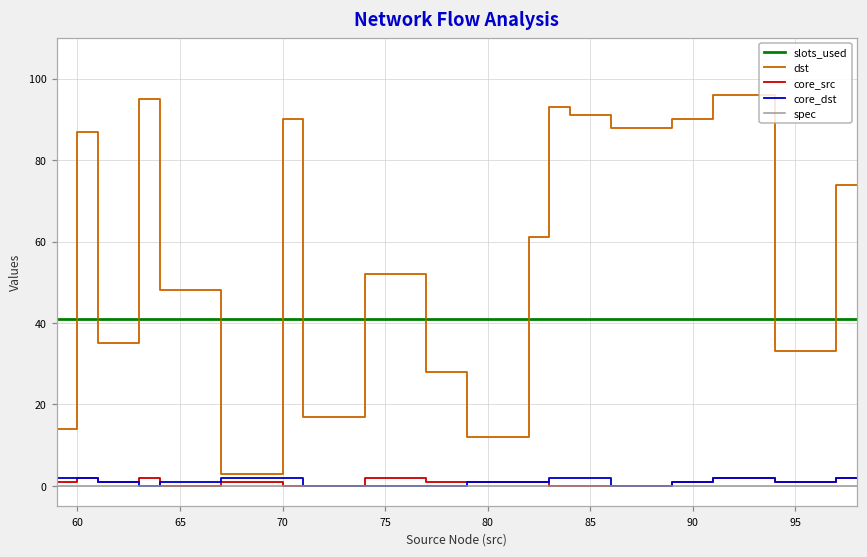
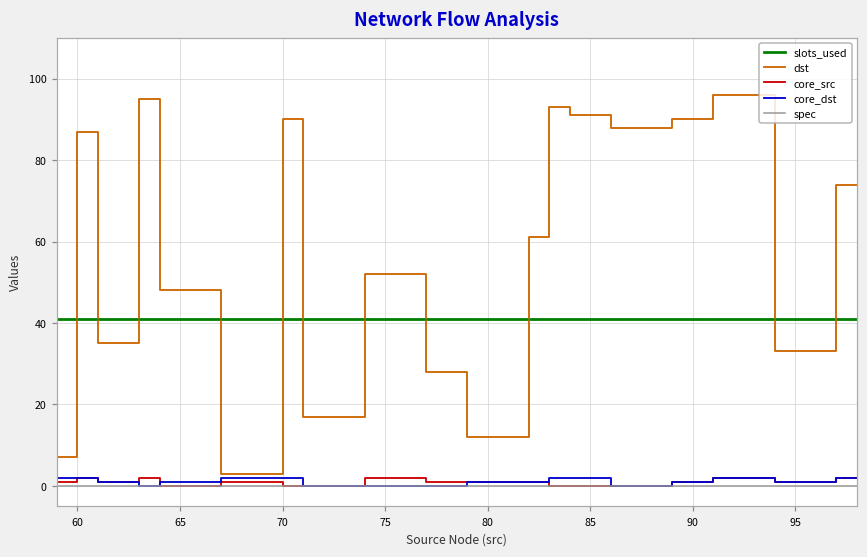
dst, 60: 14 -> 7
